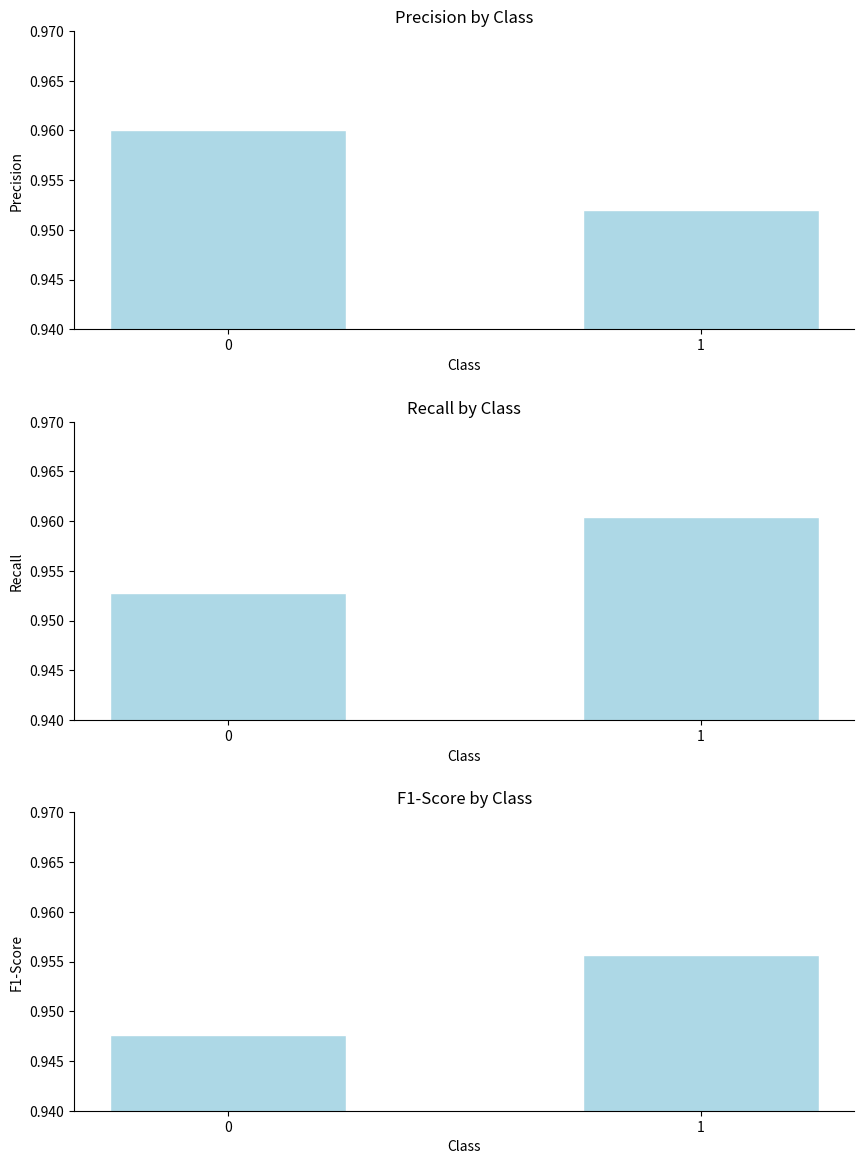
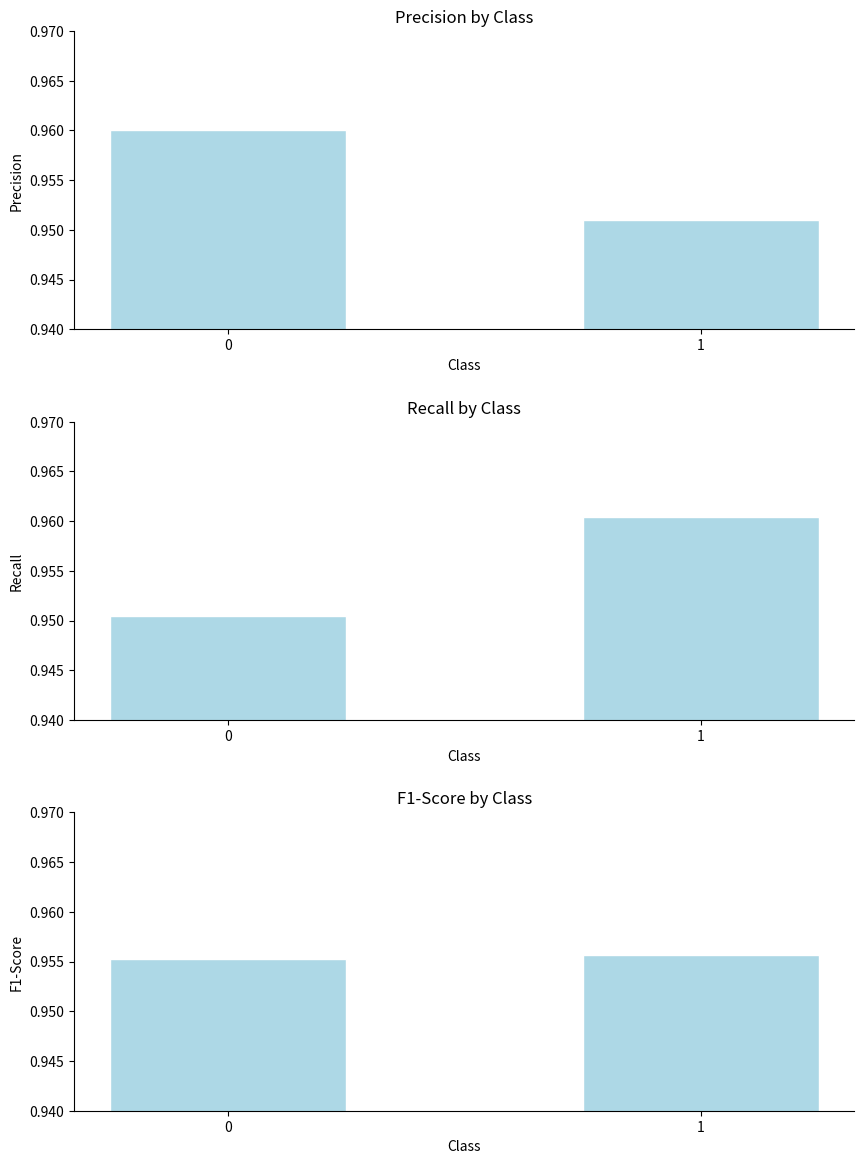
Precision by Class, 1: 0.952 -> 0.951
Recall by Class, 0: 0.953 -> 0.950
F1-Score by Class, 0: 0.948 -> 0.955
